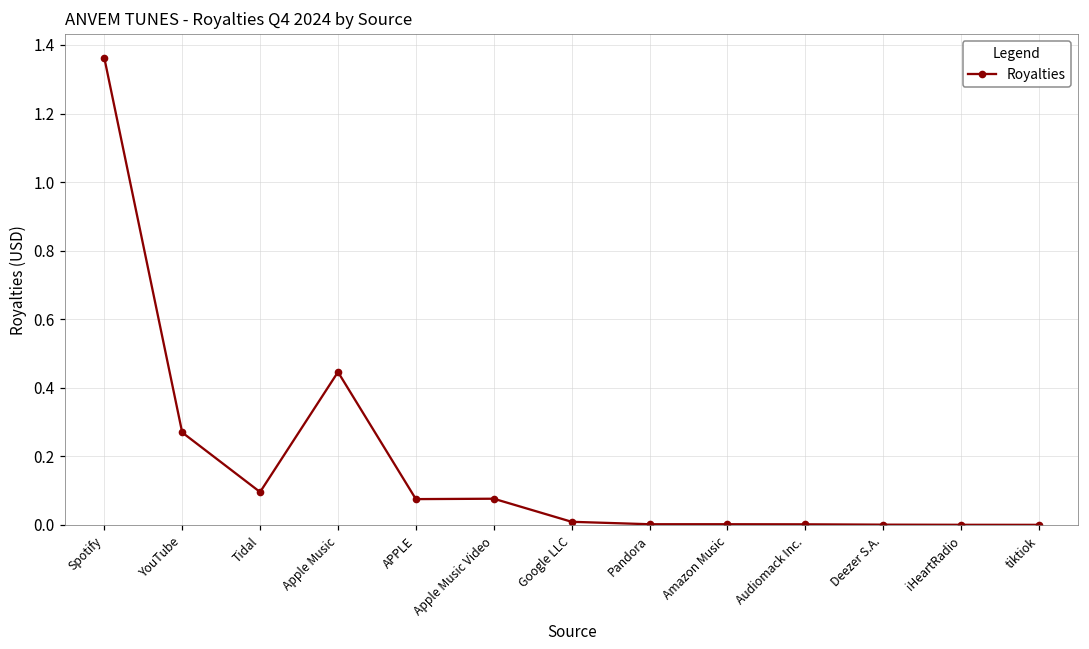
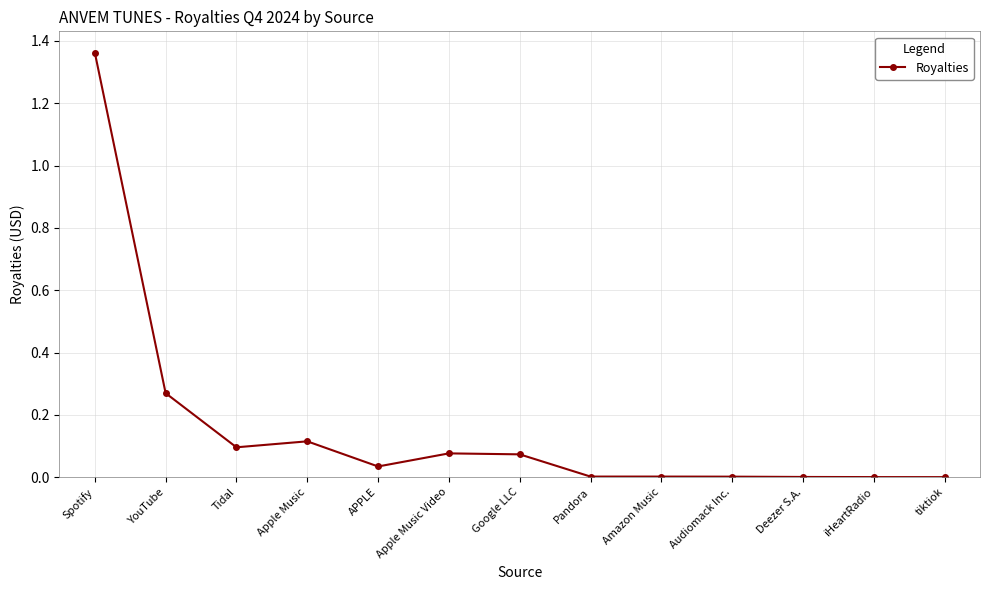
Apple Music: 0.45 -> 0.12
APPLE: 0.08 -> 0.03
Google LLC: 0.01 -> 0.07
